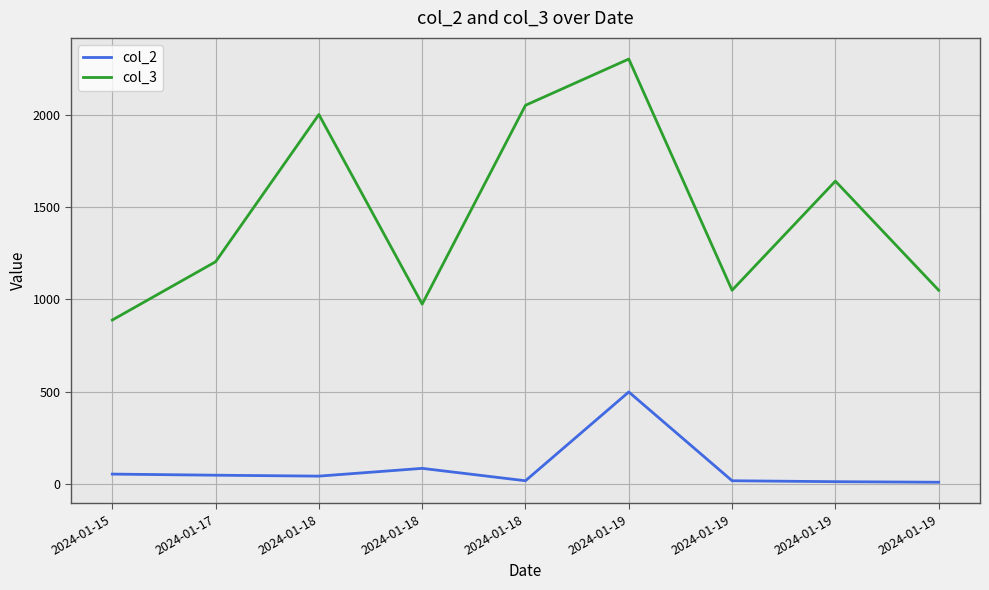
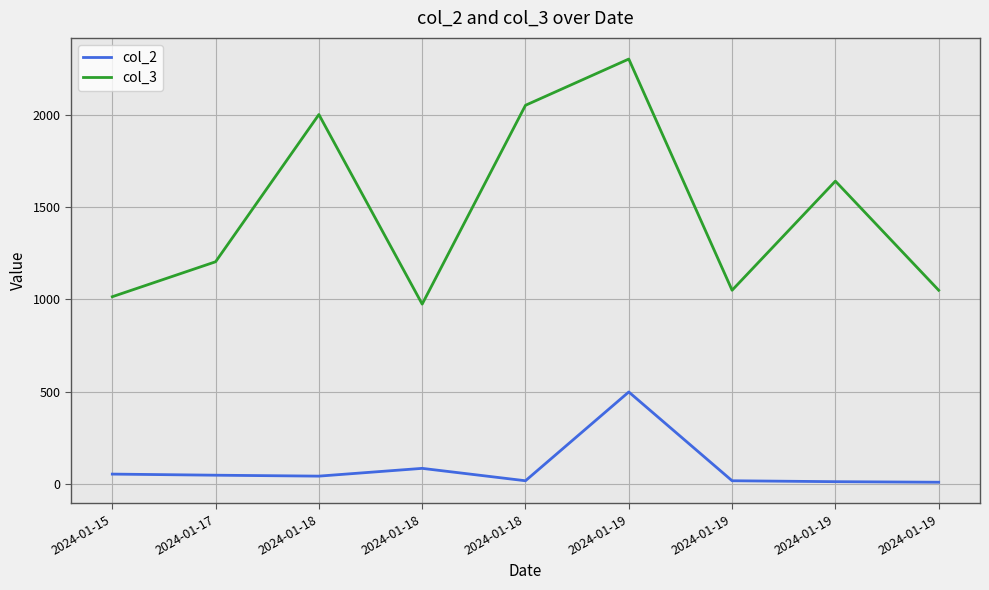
col_3, 2024-01-15: 890 -> 1020
